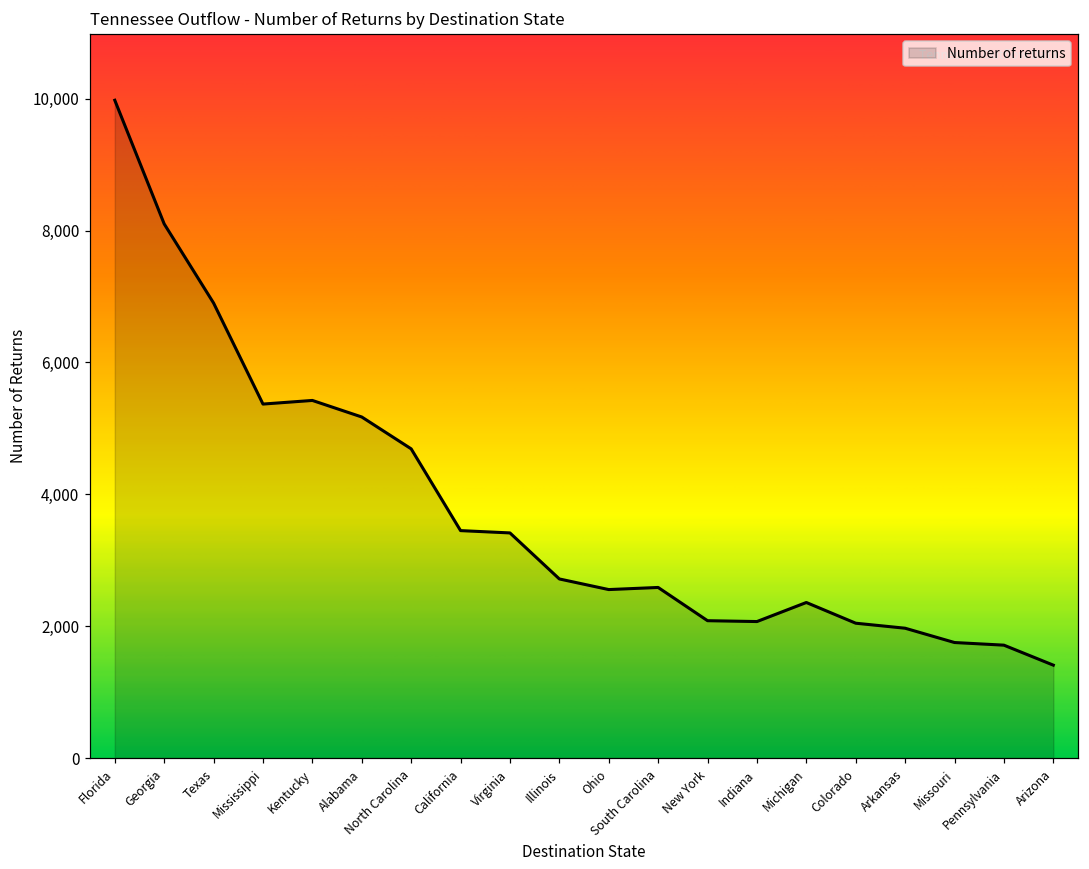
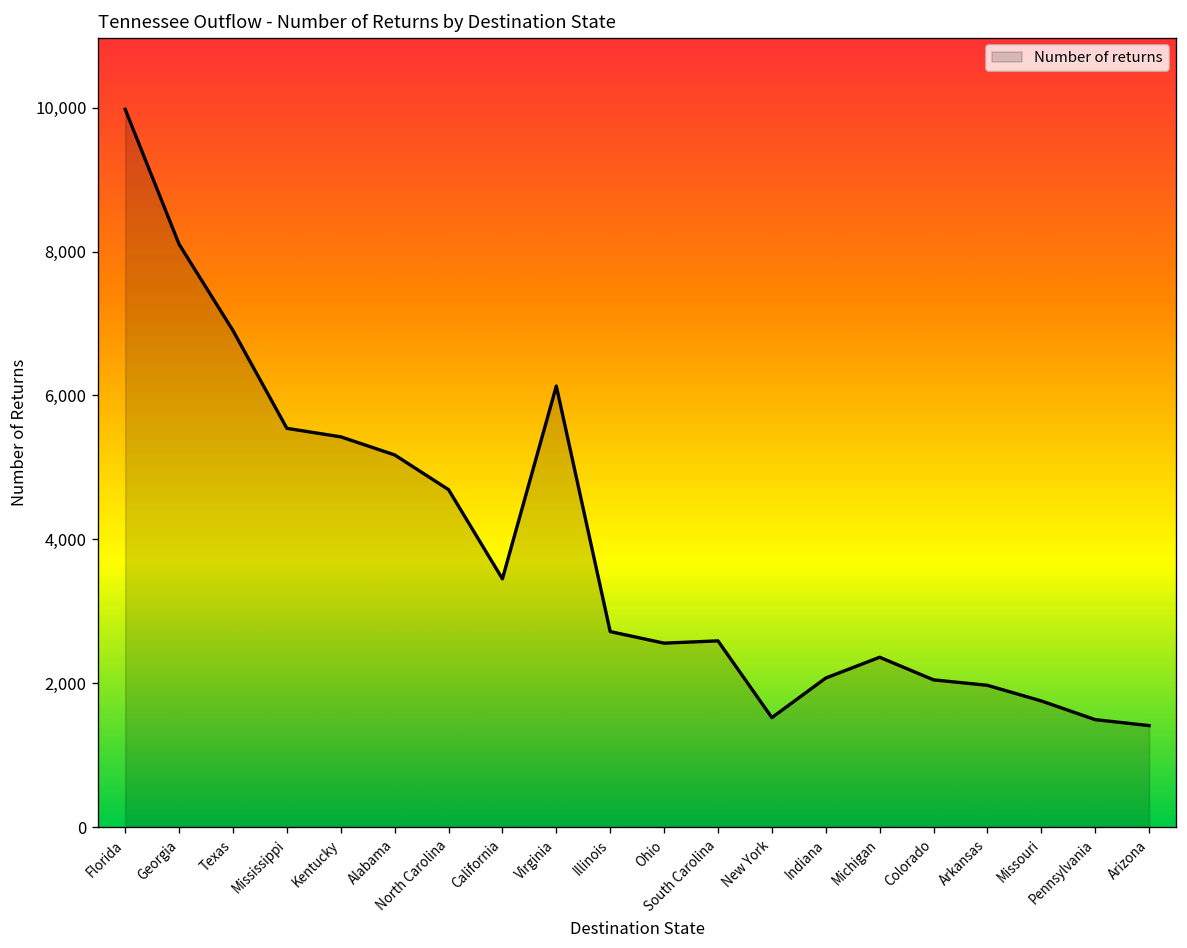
Mississippi: 5,400 -> 5,500
Virginia: 3,400 -> 6,100
New York: 2,100 -> 1,500
Pennsylvania: 1,700 -> 1,500
